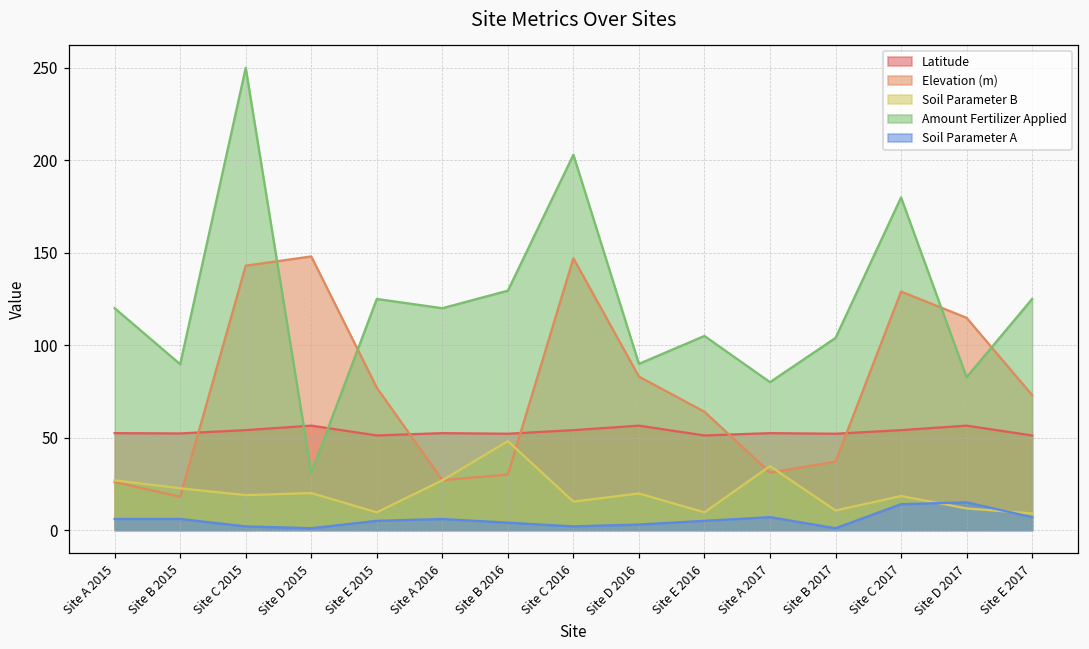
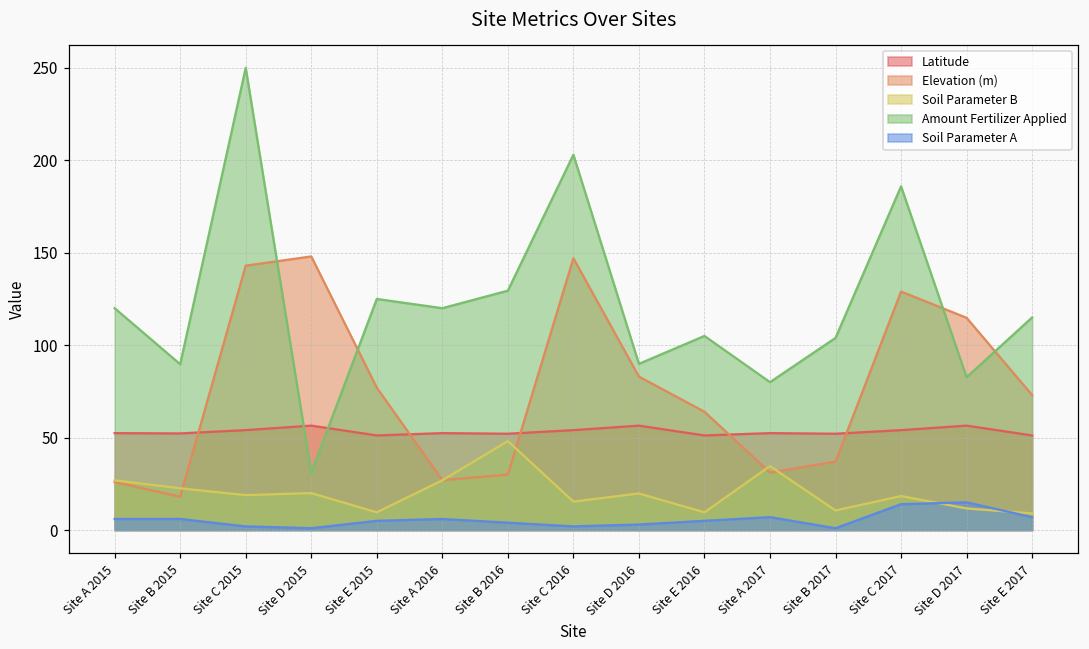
Amount Fertilizer Applied, Site C 2017: 180 -> 186
Amount Fertilizer Applied, Site E 2017: 125 -> 115
